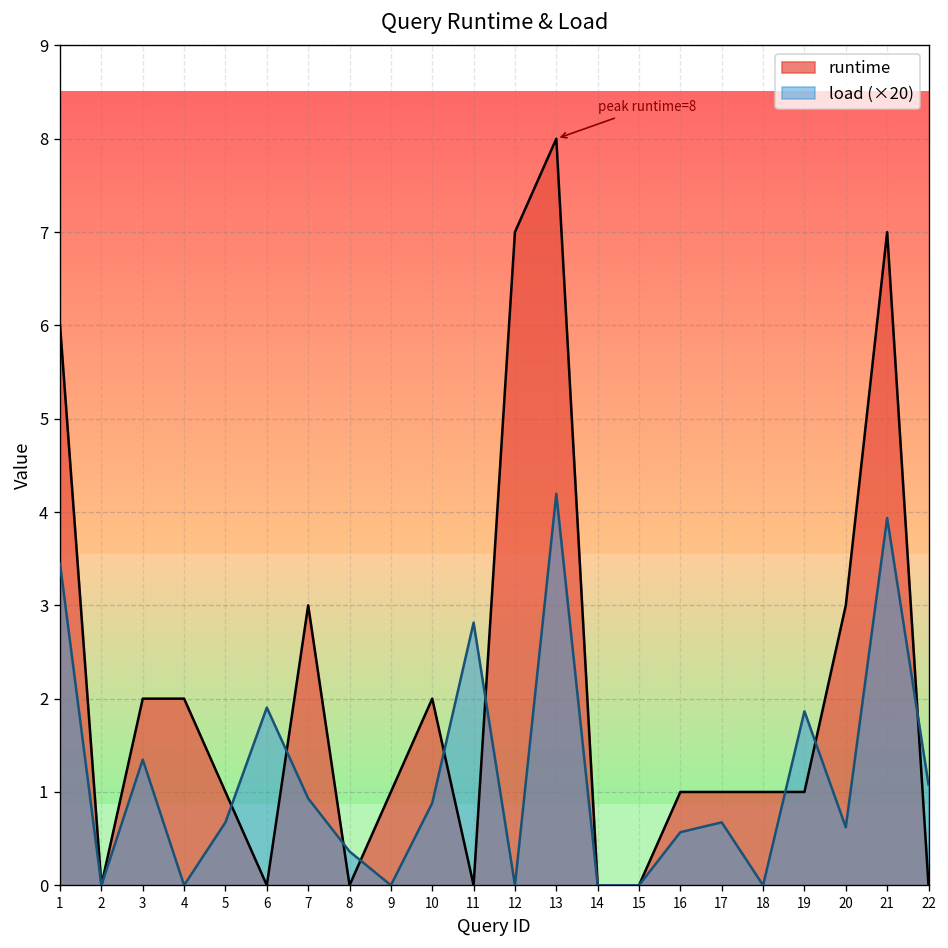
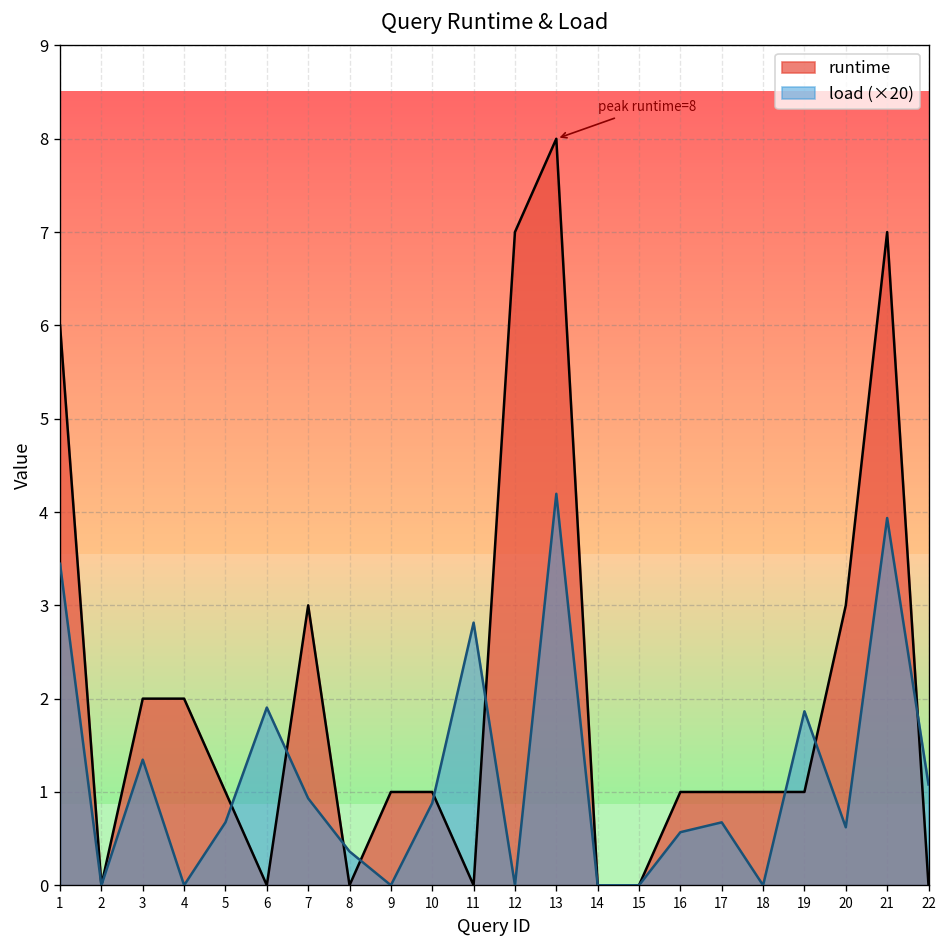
runtime, 10: 2 -> 1
